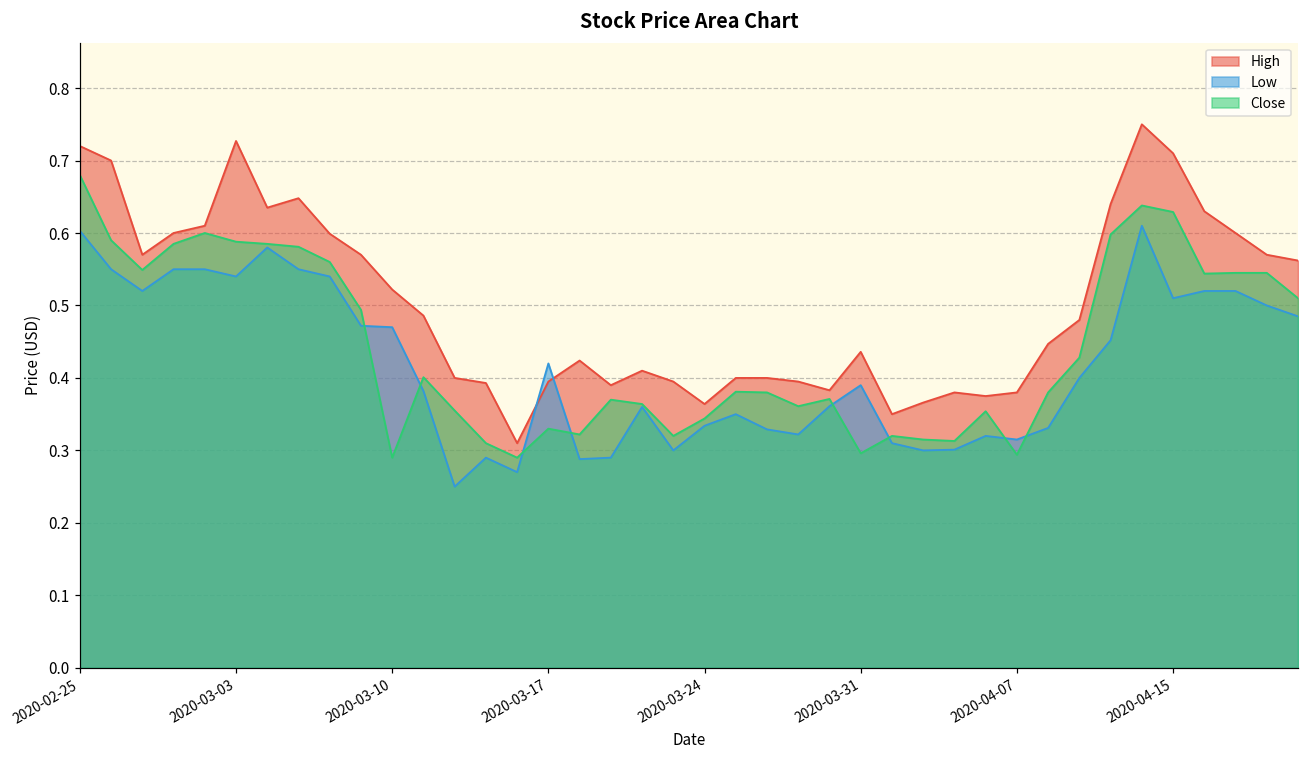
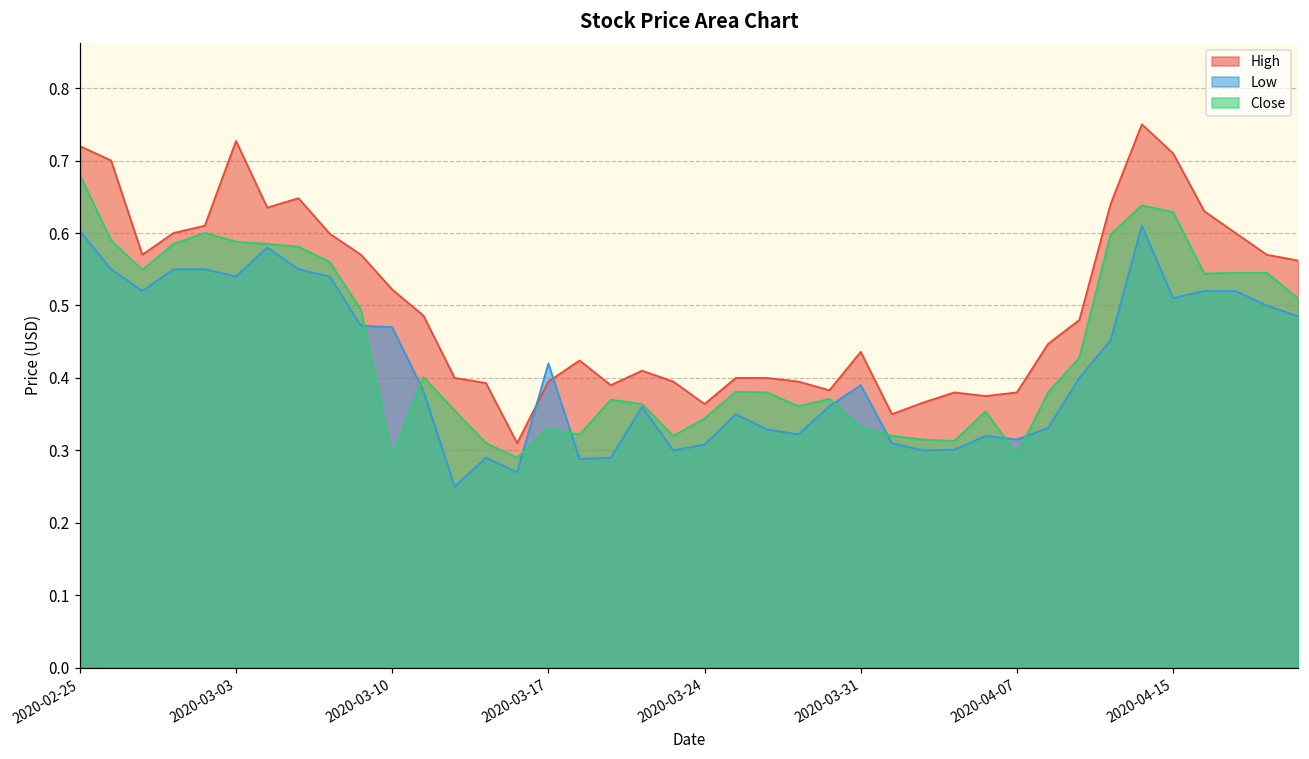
Low, 2020-03-24: 0.33 -> 0.31
Close, 2020-03-31: 0.30 -> 0.33
